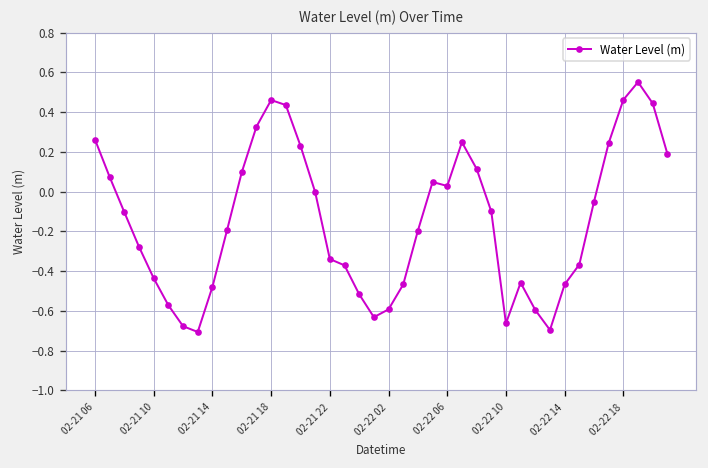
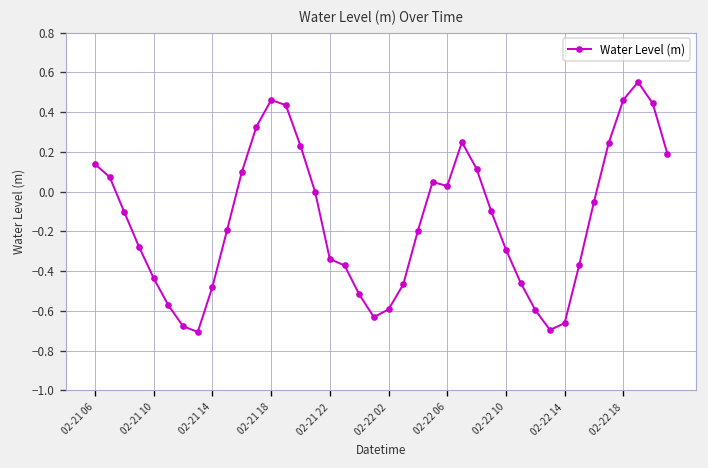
02-21 06: 0.26 -> 0.14
02-22 10: -0.66 -> -0.29
02-22 14: -0.47 -> -0.66
